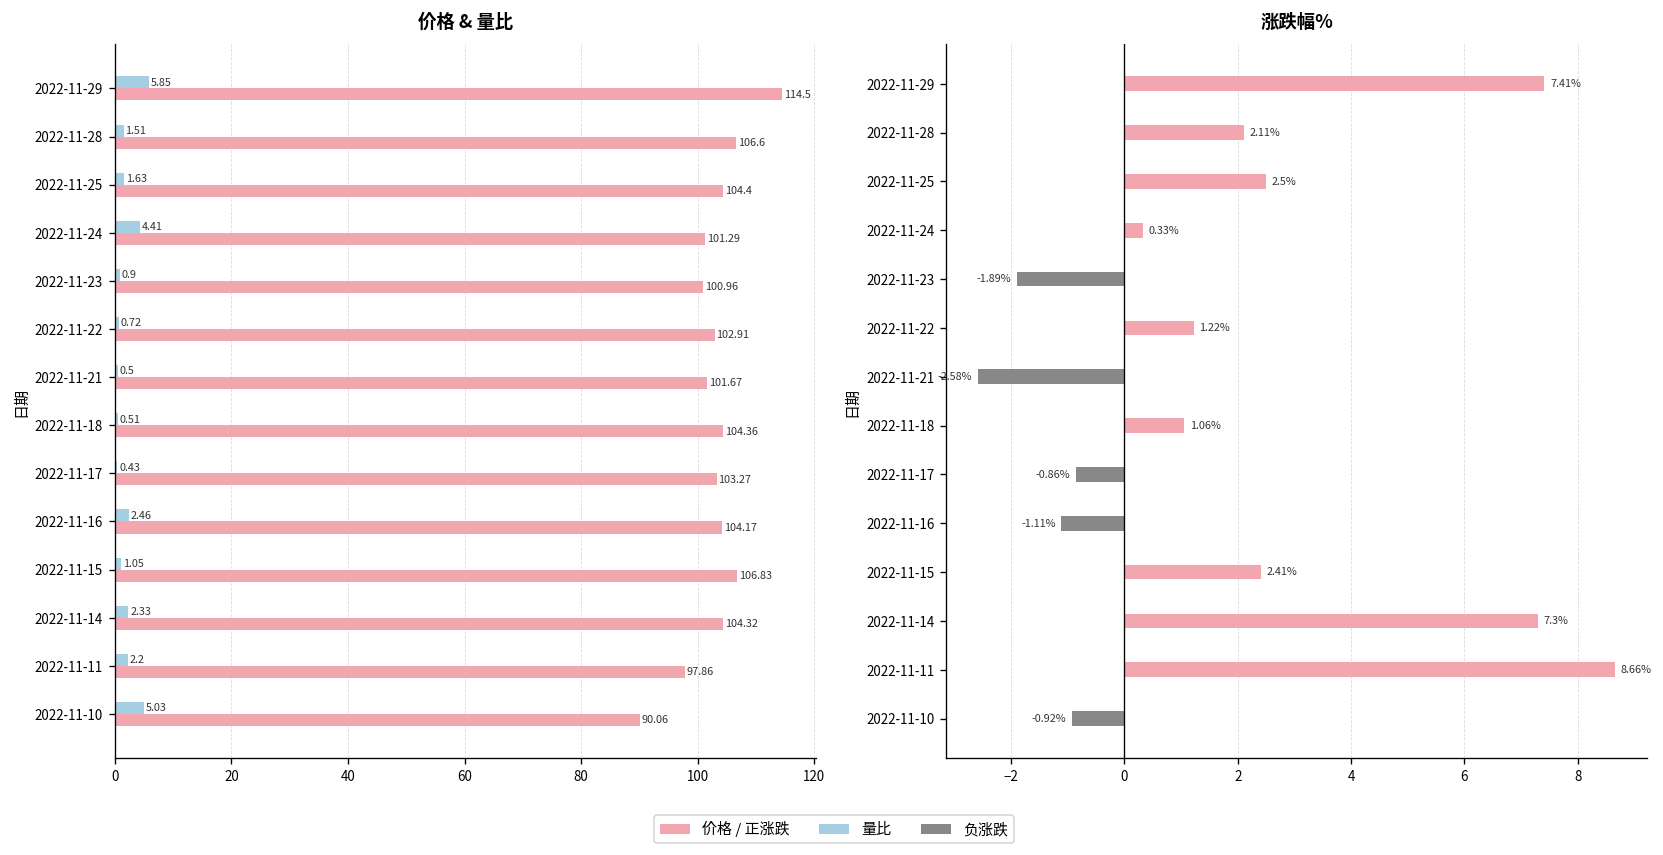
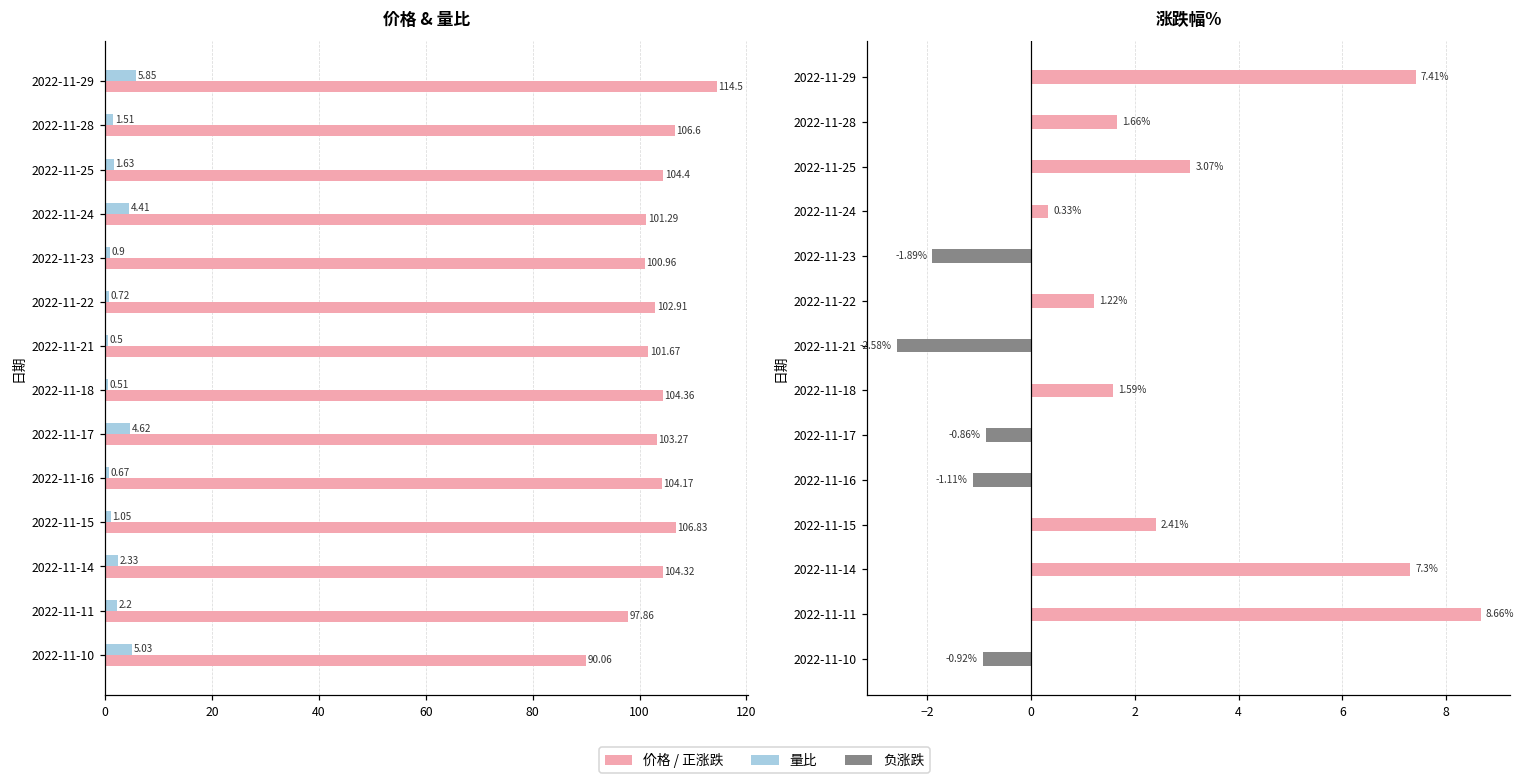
价格 & 量比, 量比, 2022-11-17: 0.43 -> 4.62
价格 & 量比, 量比, 2022-11-16: 2.46 -> 0.67
涨跌幅%, 2022-11-28: 2.11% -> 1.66%
涨跌幅%, 2022-11-25: 2.5% -> 3.07%
涨跌幅%, 2022-11-18: 1.06% -> 1.59%
